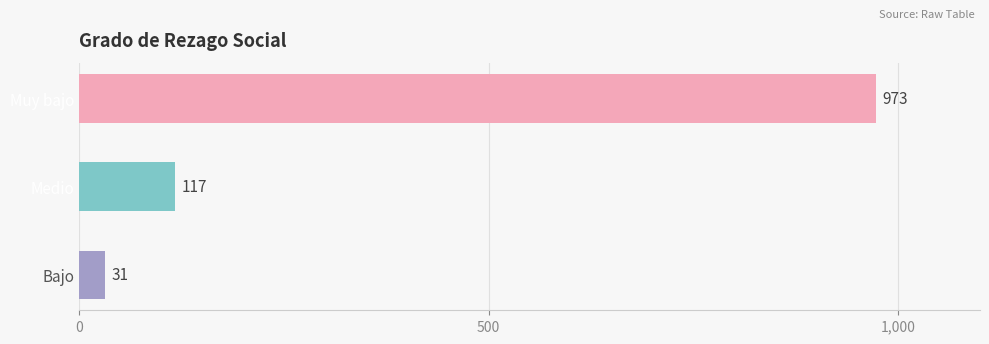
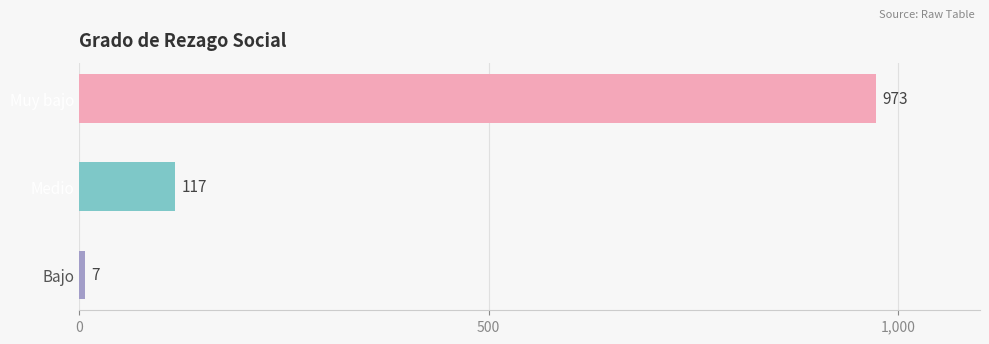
Bajo: 31 -> 7
